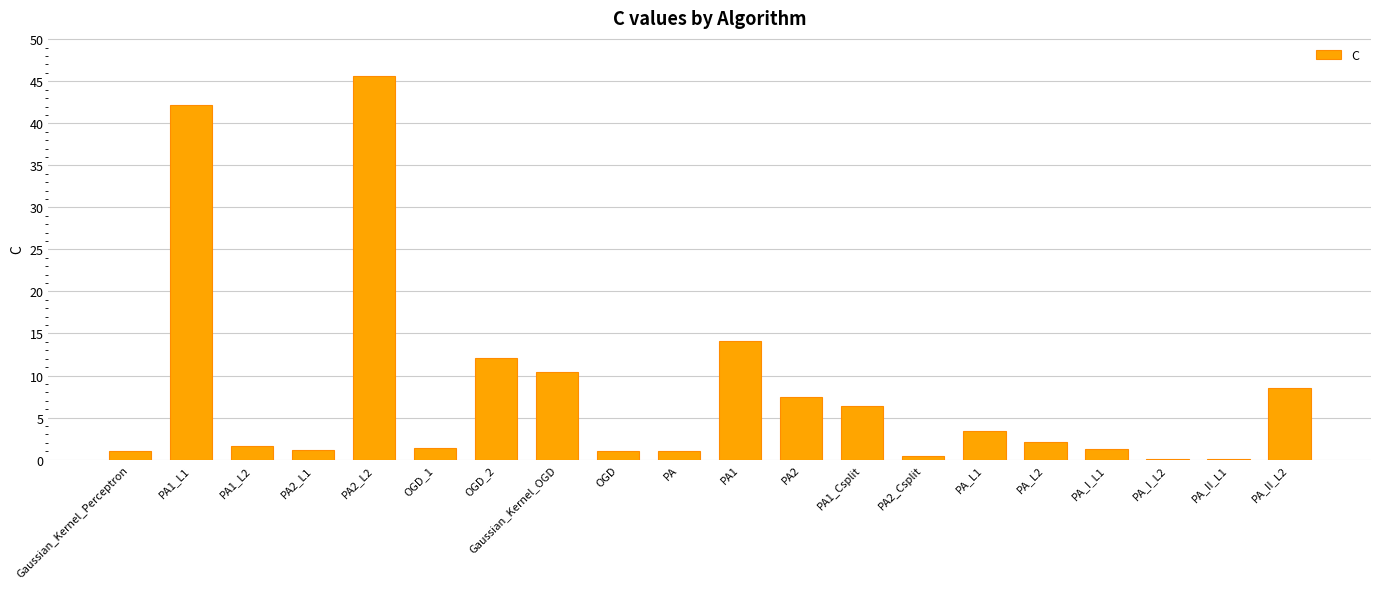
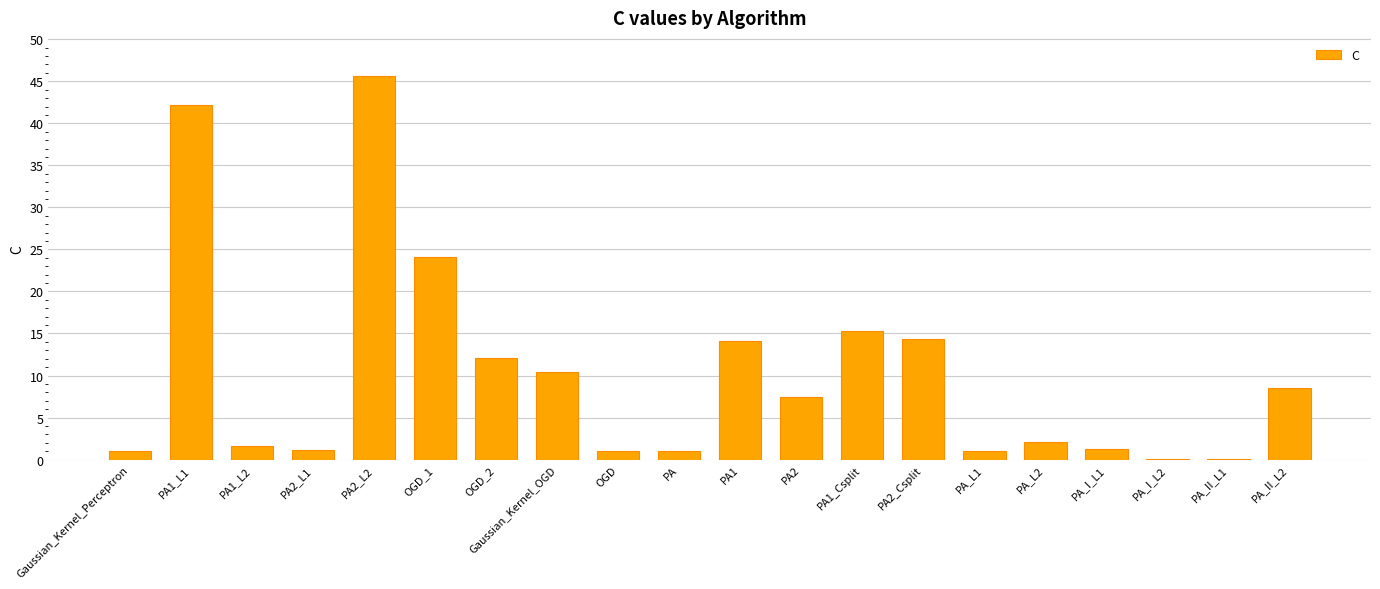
OGD_1: 1 -> 24
PA1_Csplit: 6 -> 15
PA2_Csplit: 0 -> 14
PA_L1: 3 -> 1
